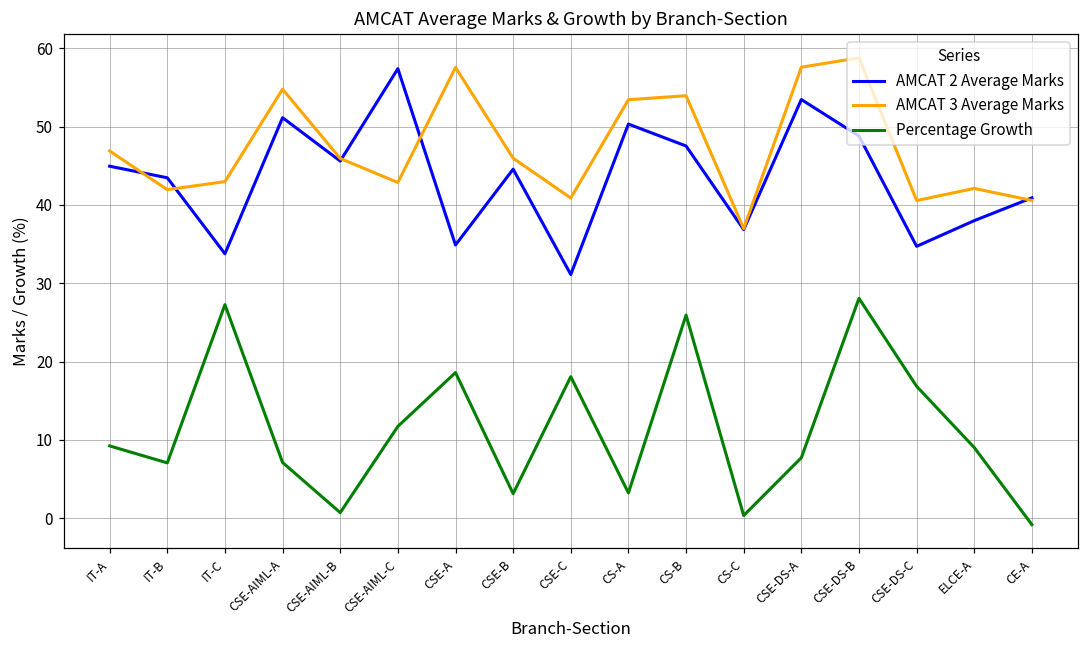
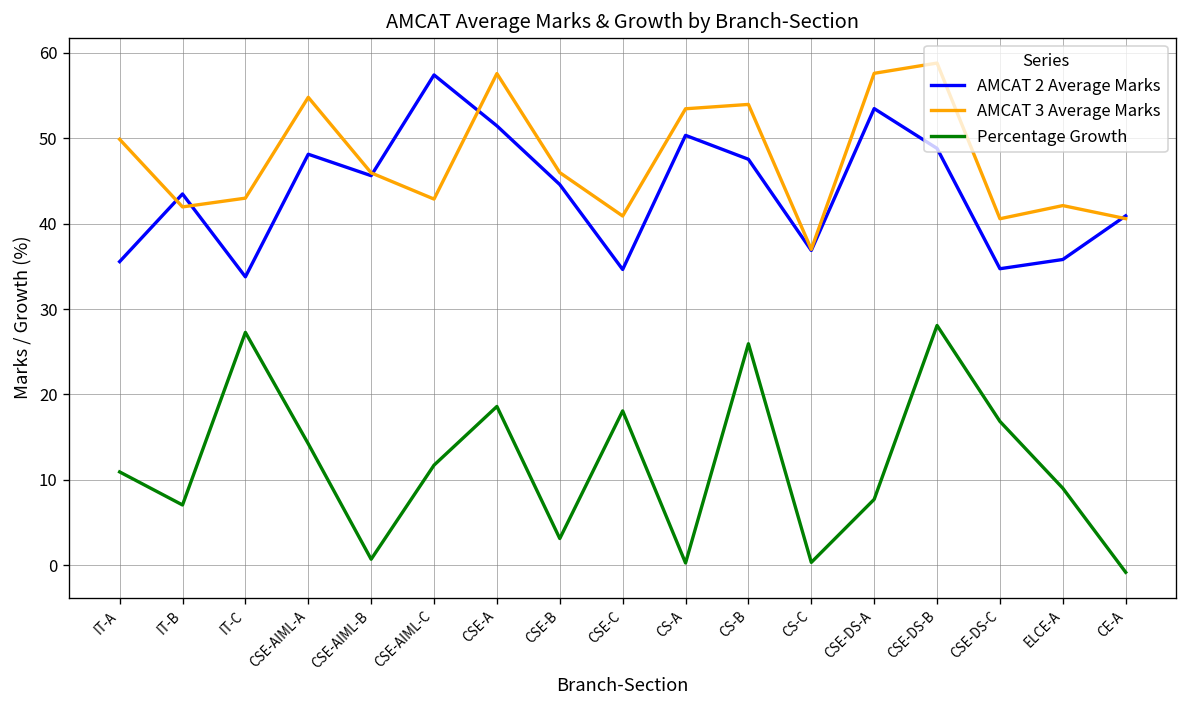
AMCAT 2 Average Marks, IT-A: 45 -> 36
AMCAT 3 Average Marks, IT-A: 47 -> 50
Percentage Growth, IT-A: 9 -> 11
AMCAT 2 Average Marks, CSE-AIML-A: 51 -> 48
Percentage Growth, CSE-AIML-A: 7 -> 14
AMCAT 2 Average Marks, CSE-A: 35 -> 51
AMCAT 2 Average Marks, CSE-C: 31 -> 35
Percentage Growth, CS-A: 3 -> 0
AMCAT 2 Average Marks, ELCE-A: 38 -> 36
